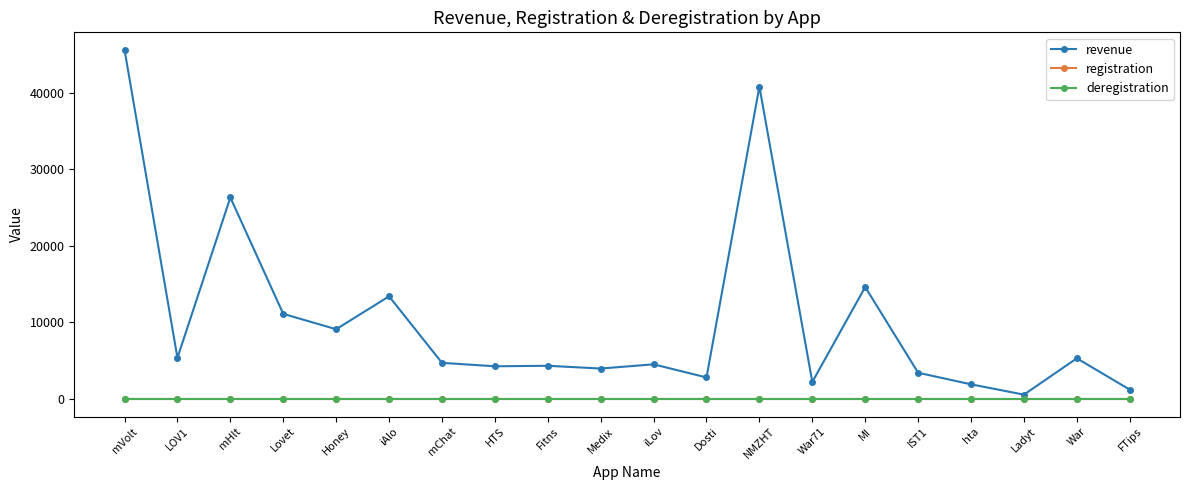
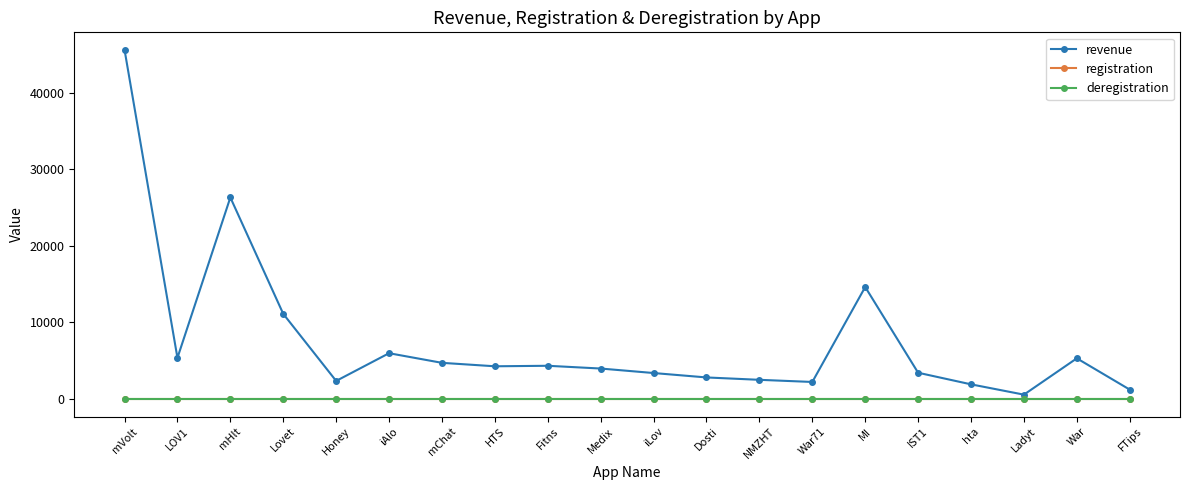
revenue, Honey: 9000 -> 2000
revenue, iAlo: 13000 -> 6000
revenue, iLov: 5000 -> 3000
revenue, NMZHT: 41000 -> 3000
